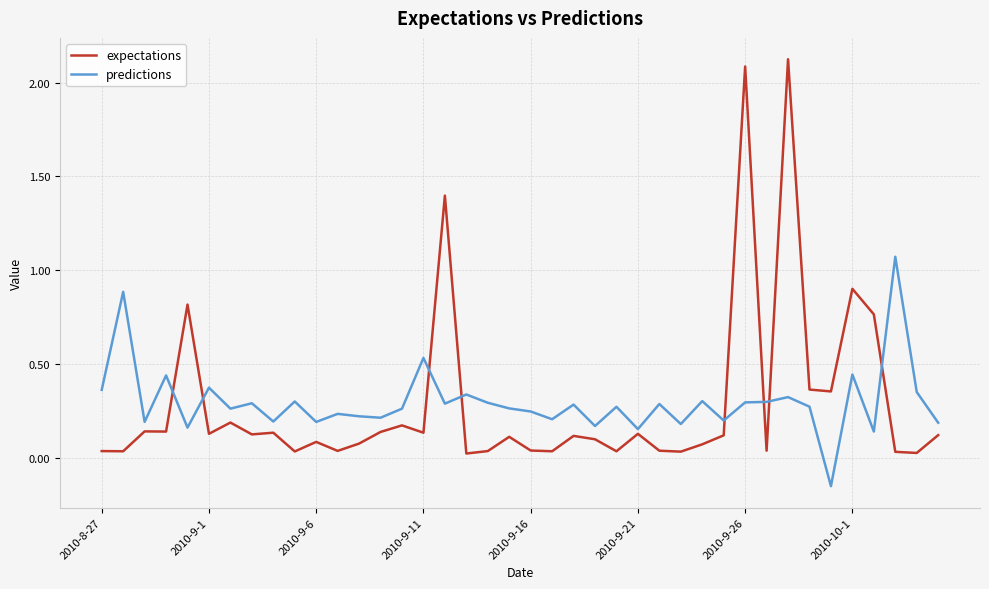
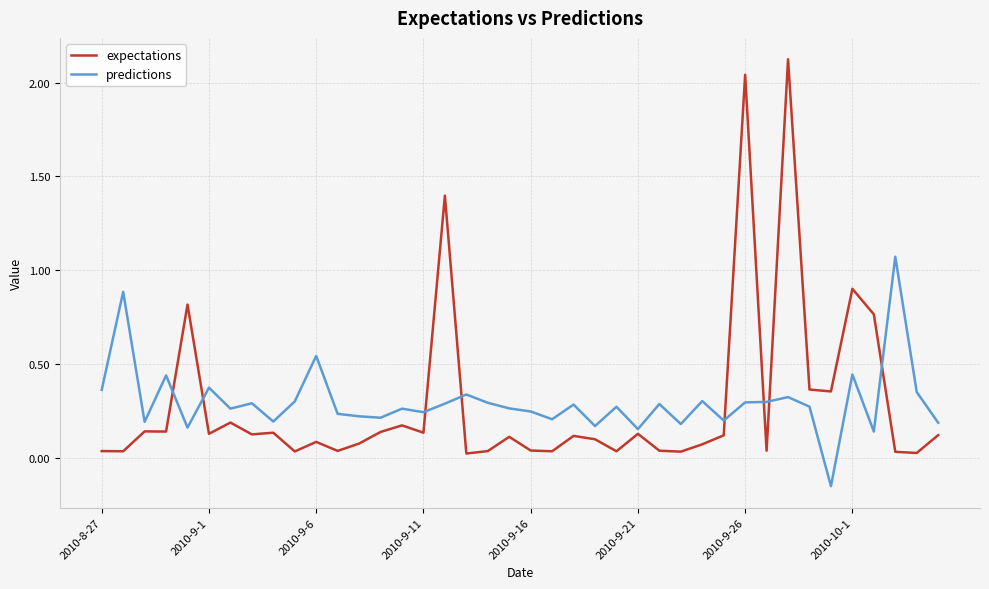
predictions, 2010-9-6: 0.19 -> 0.54
predictions, 2010-9-11: 0.53 -> 0.24
expectations, 2010-9-26: 2.09 -> 2.04
